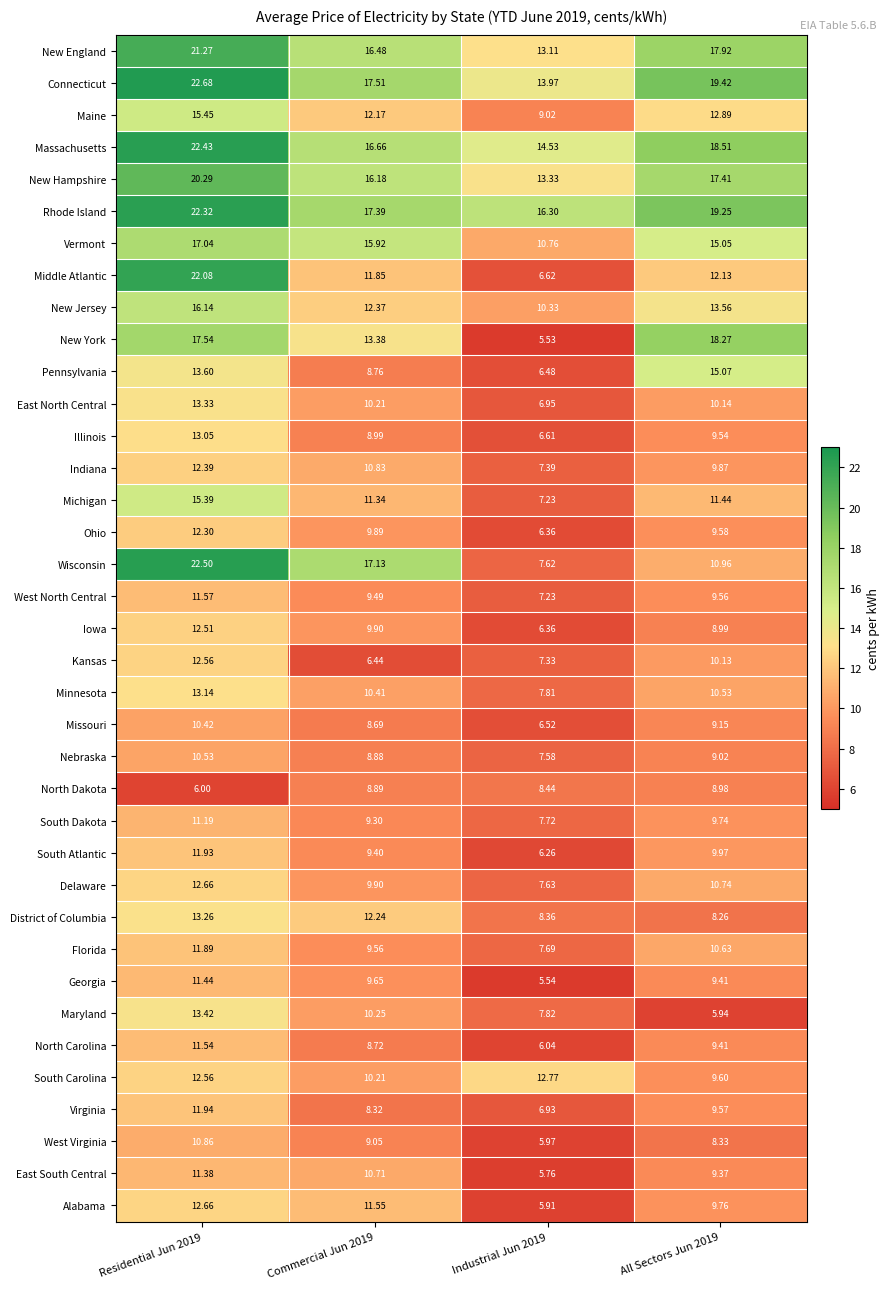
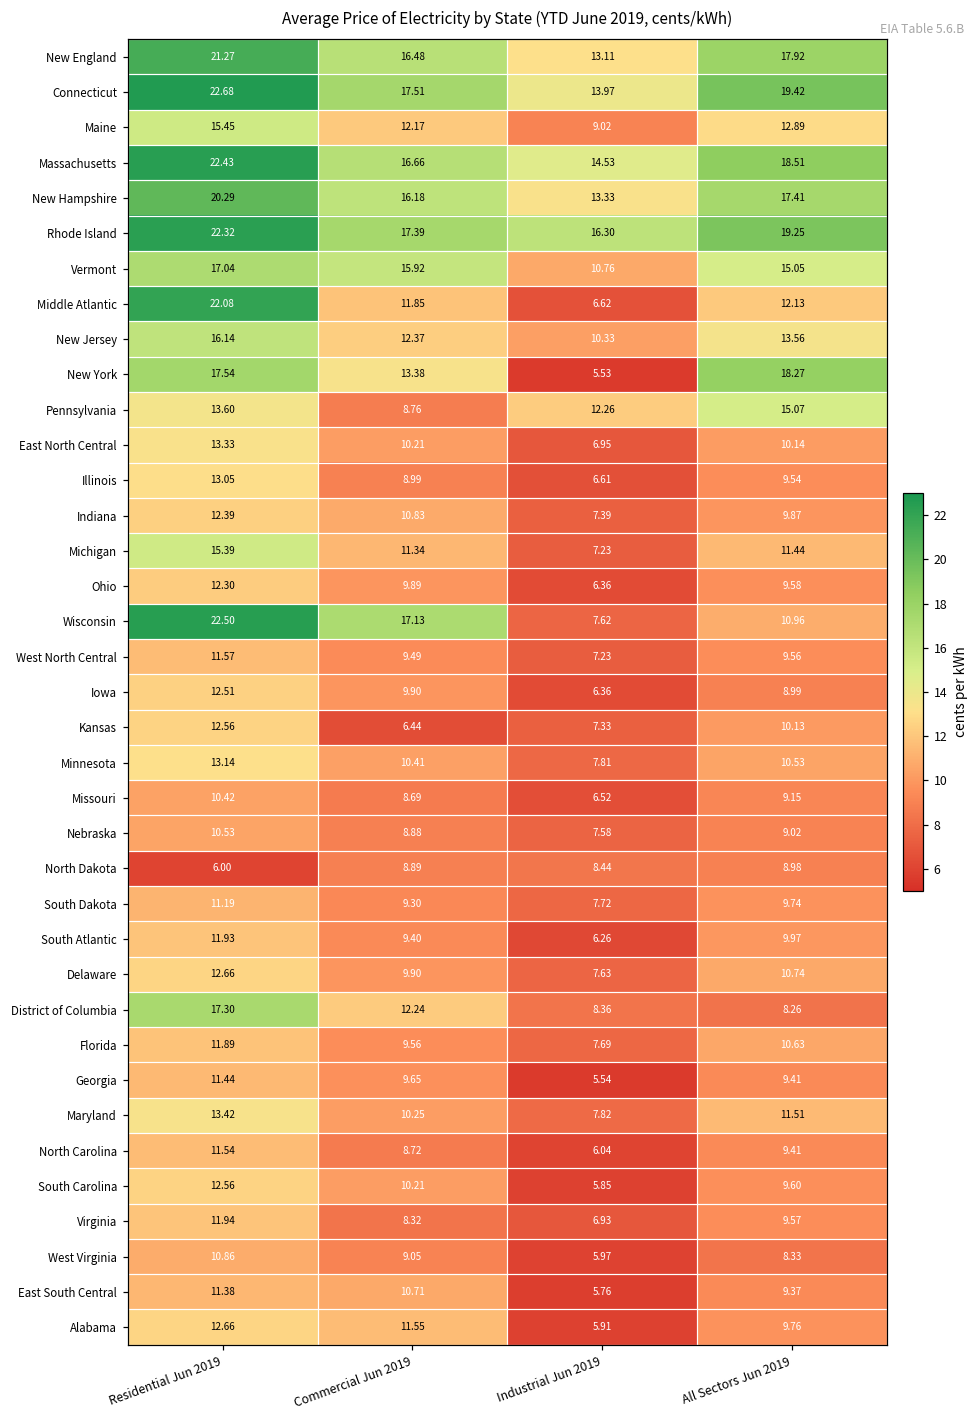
Pennsylvania, Industrial Jun 2019: 6.48 -> 12.26
District of Columbia, Residential Jun 2019: 13.26 -> 17.30
Maryland, All Sectors Jun 2019: 5.94 -> 11.51
South Carolina, Industrial Jun 2019: 12.77 -> 5.85
